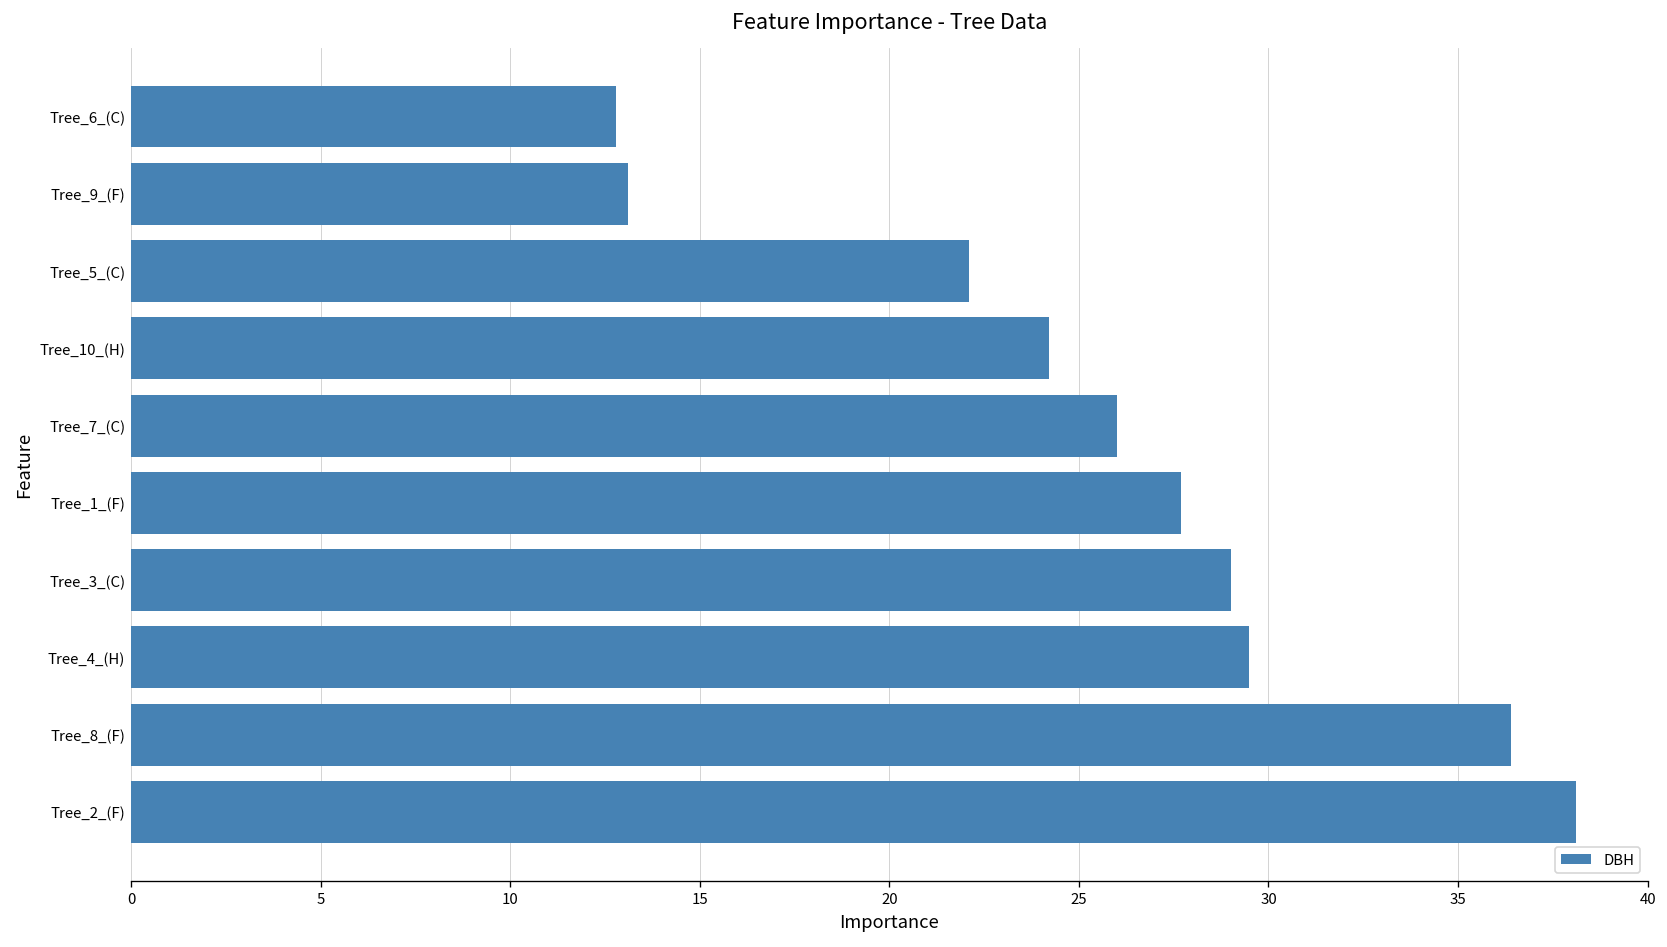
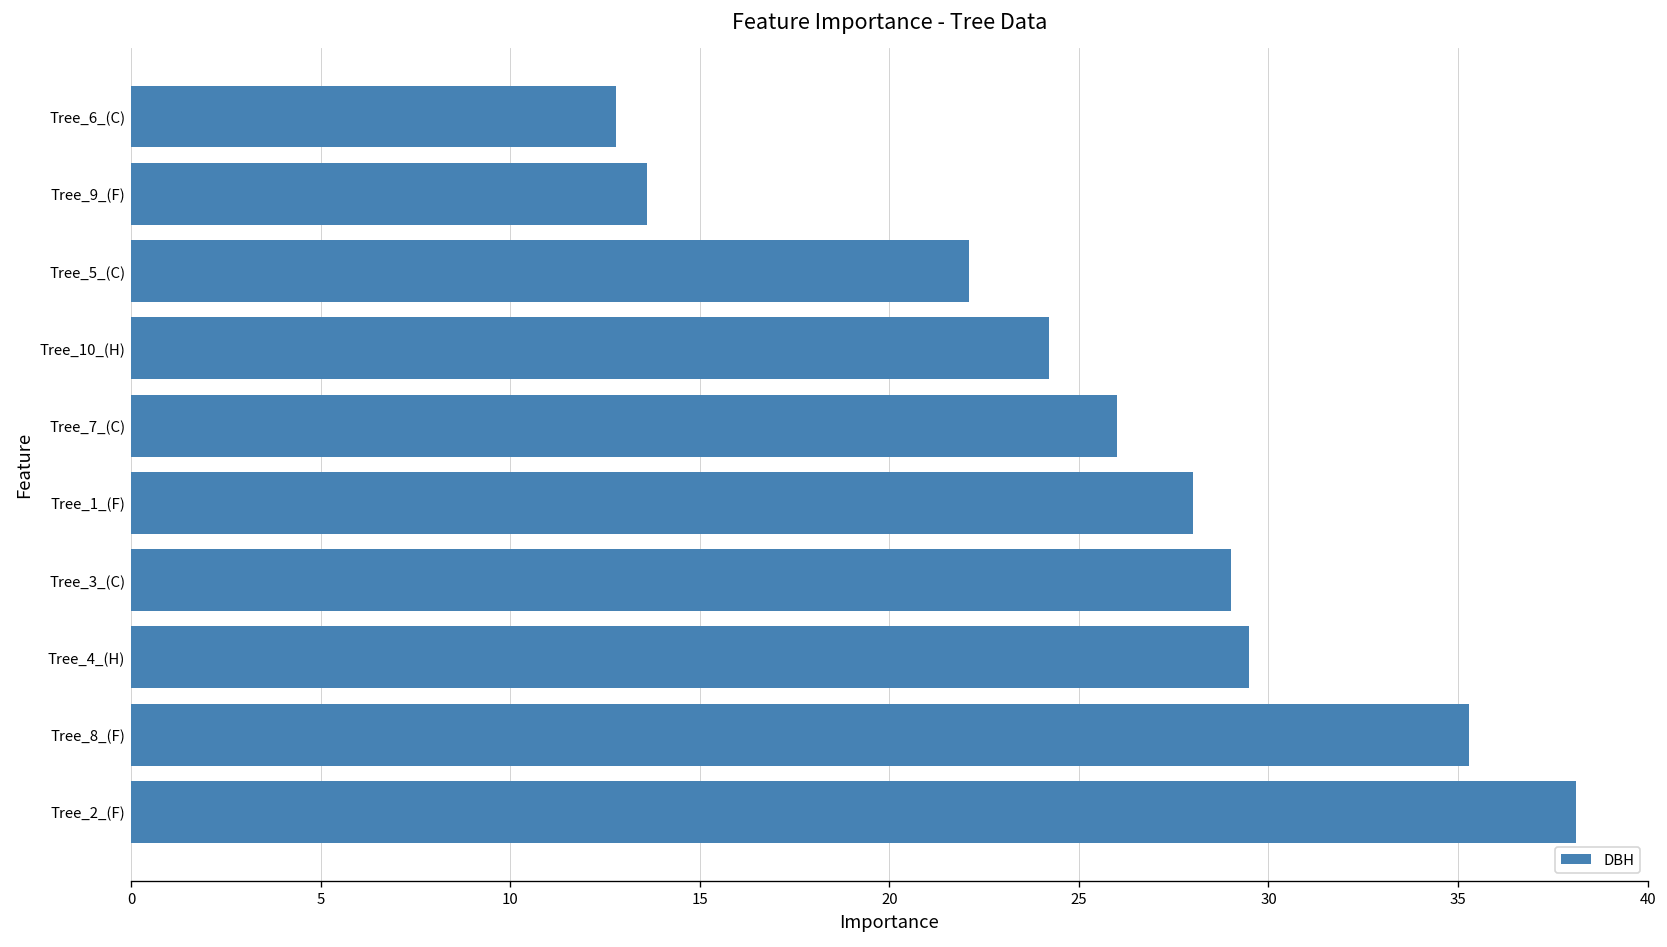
Tree_9_(F): 13.1 -> 13.6
Tree_1_(F): 27.7 -> 28.0
Tree_8_(F): 36.4 -> 35.3
